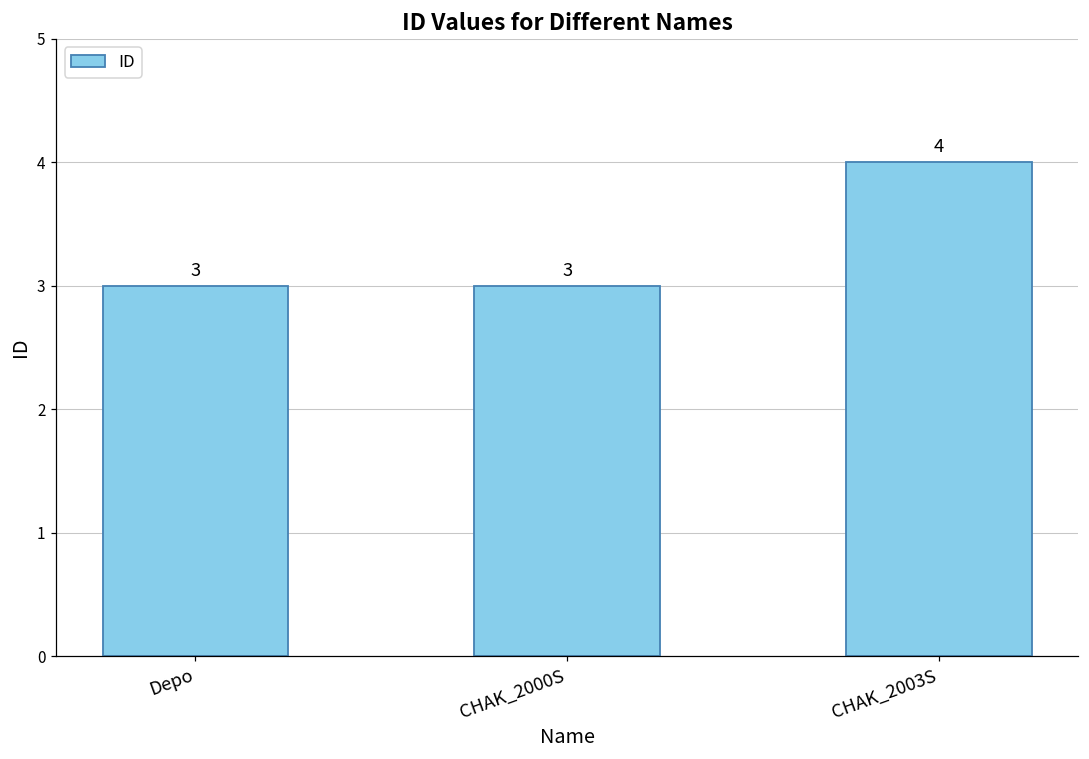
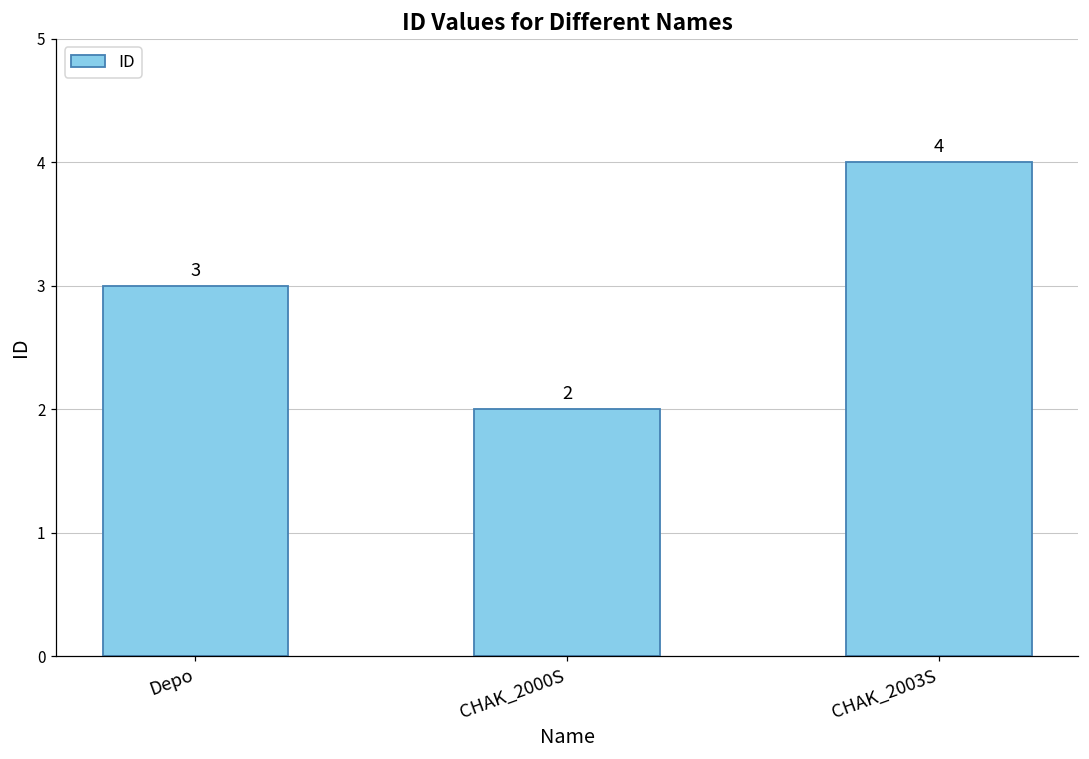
CHAK_2000S: 3 -> 2
